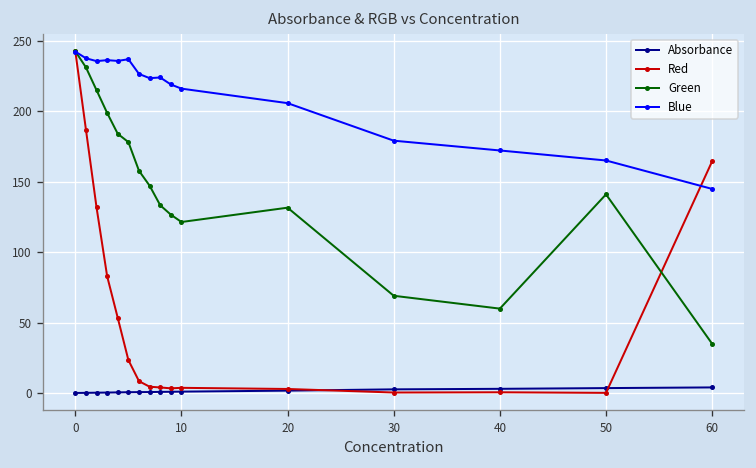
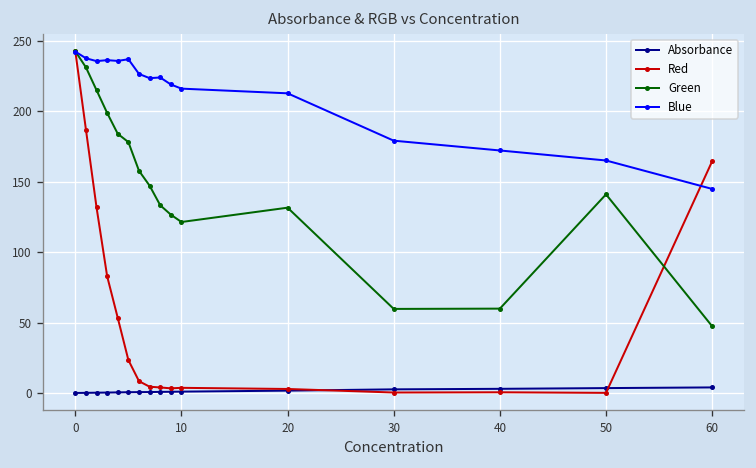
Blue, 20: 206 -> 213
Green, 30: 69 -> 60
Green, 60: 35 -> 47
